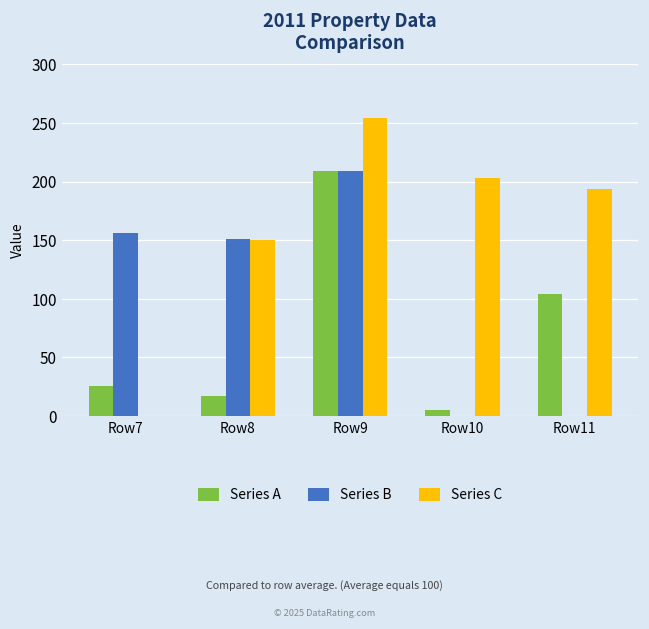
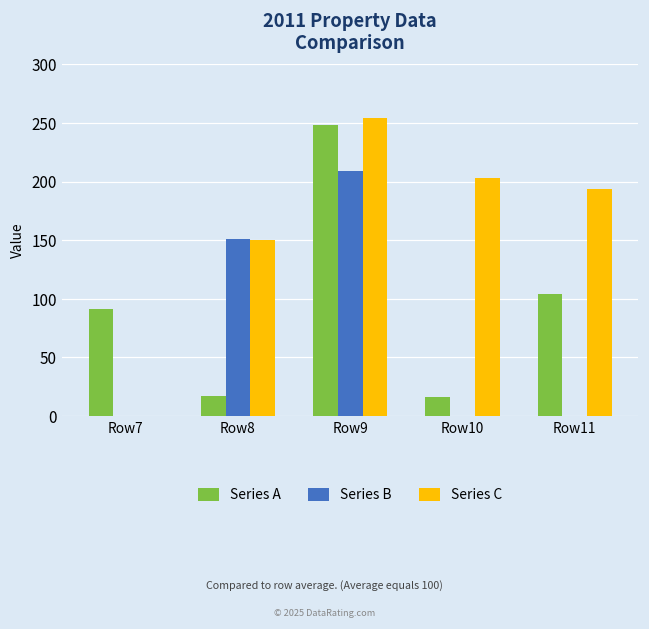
Series A, Row7: 26 -> 91
Series B, Row7: 156 -> 0
Series A, Row9: 209 -> 248
Series A, Row10: 5 -> 16
